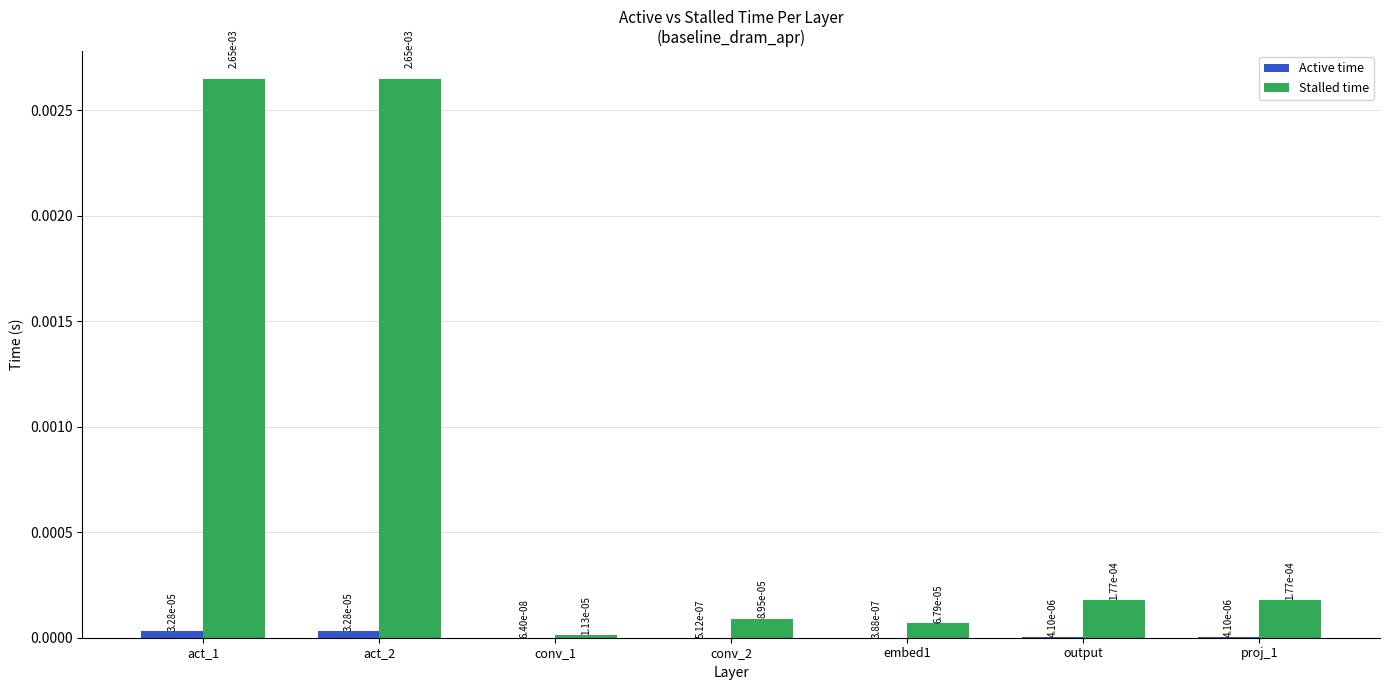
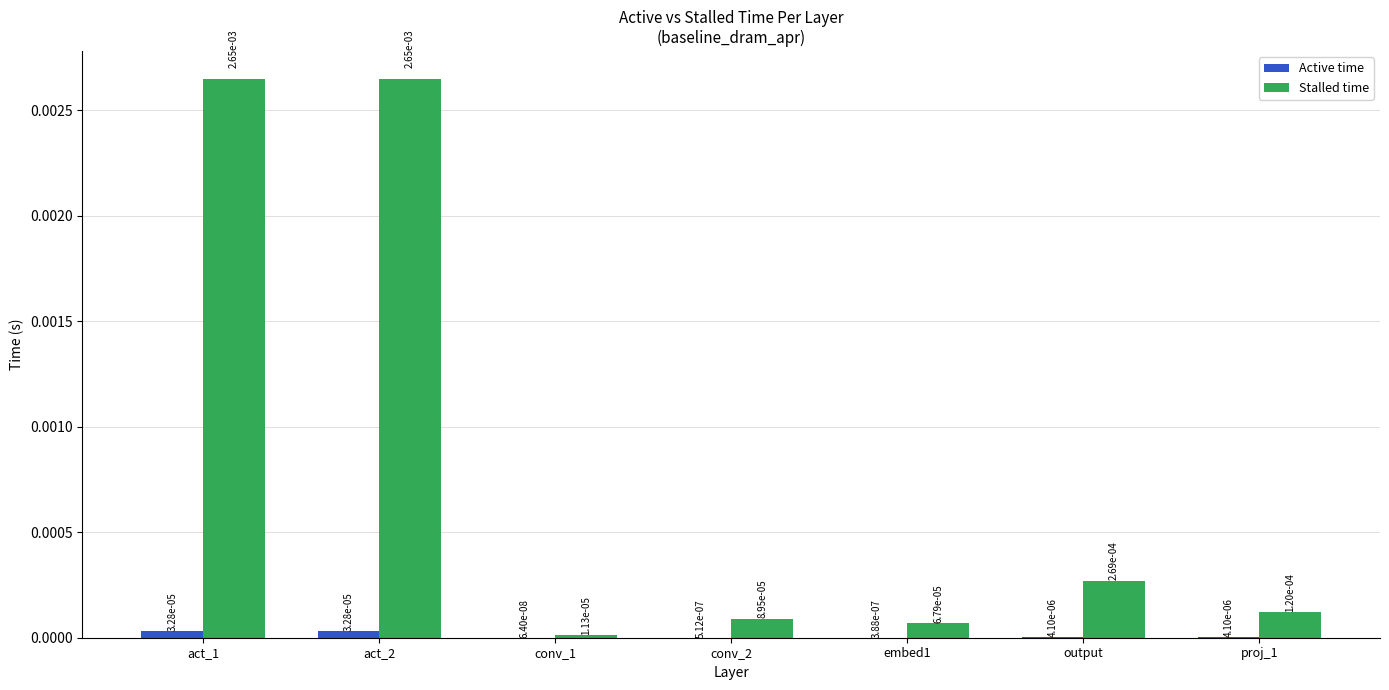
Stalled time, output: 1.77e-04 -> 2.69e-04
Stalled time, proj_1: 1.77e-04 -> 1.20e-04
